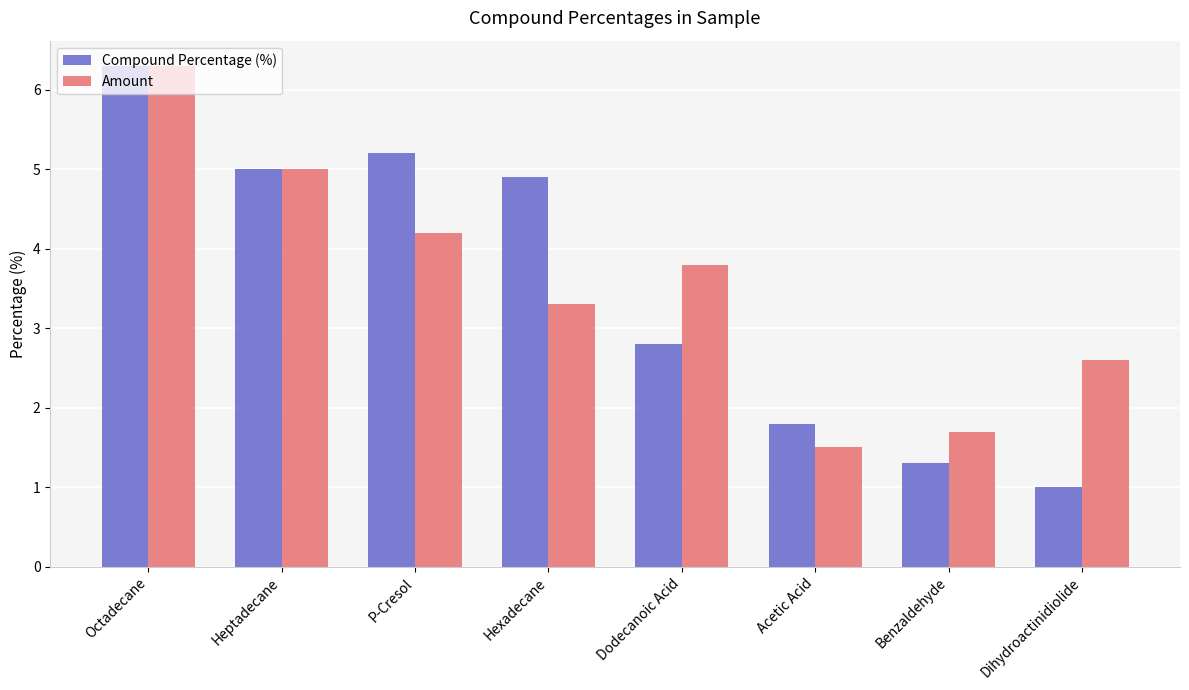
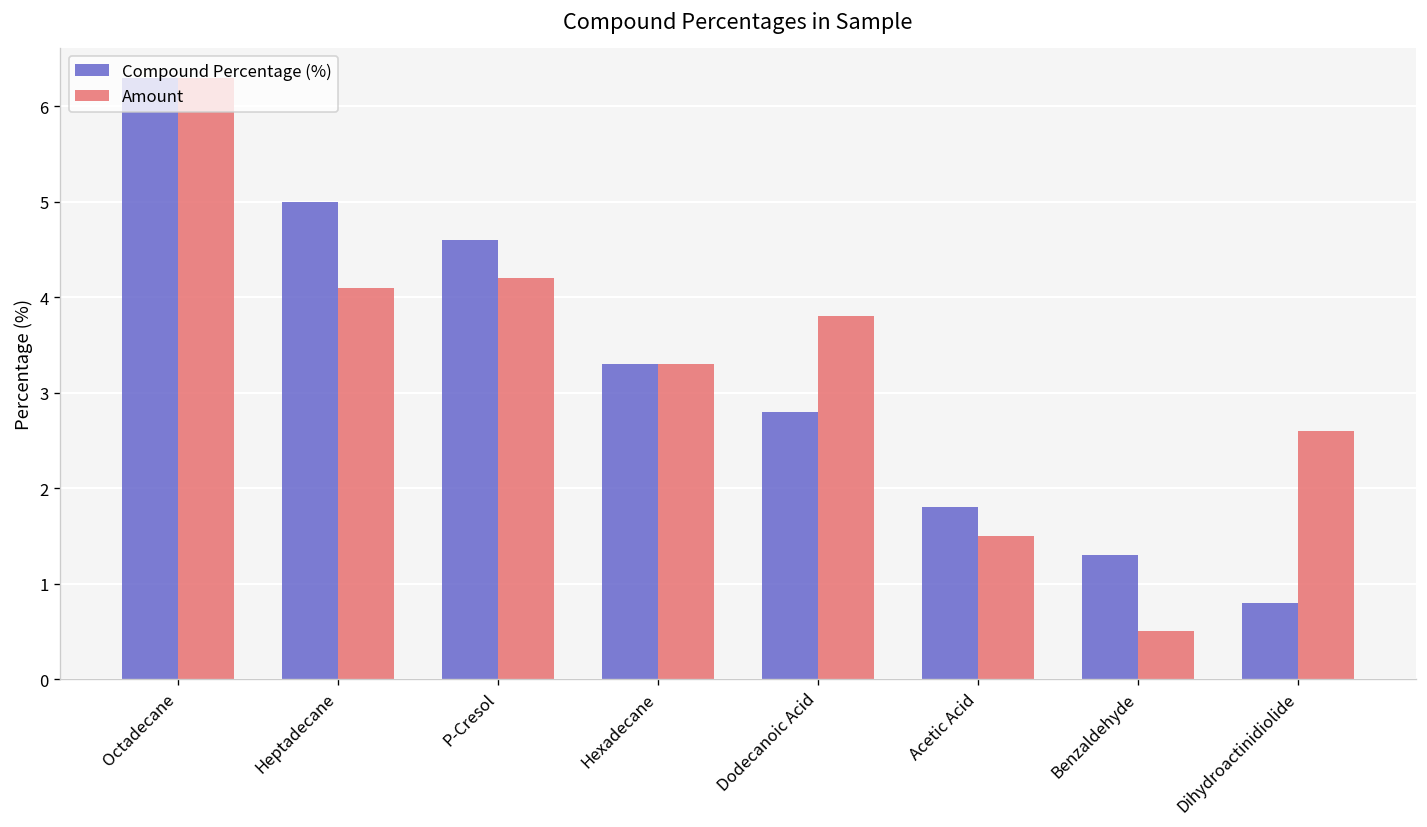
Amount, Heptadecane: 5.0 -> 4.1
Compound Percentage (%), P-Cresol: 5.2 -> 4.6
Compound Percentage (%), Hexadecane: 4.9 -> 3.3
Amount, Benzaldehyde: 1.7 -> 0.5
Compound Percentage (%), Dihydroactinidiolide: 1.0 -> 0.8
